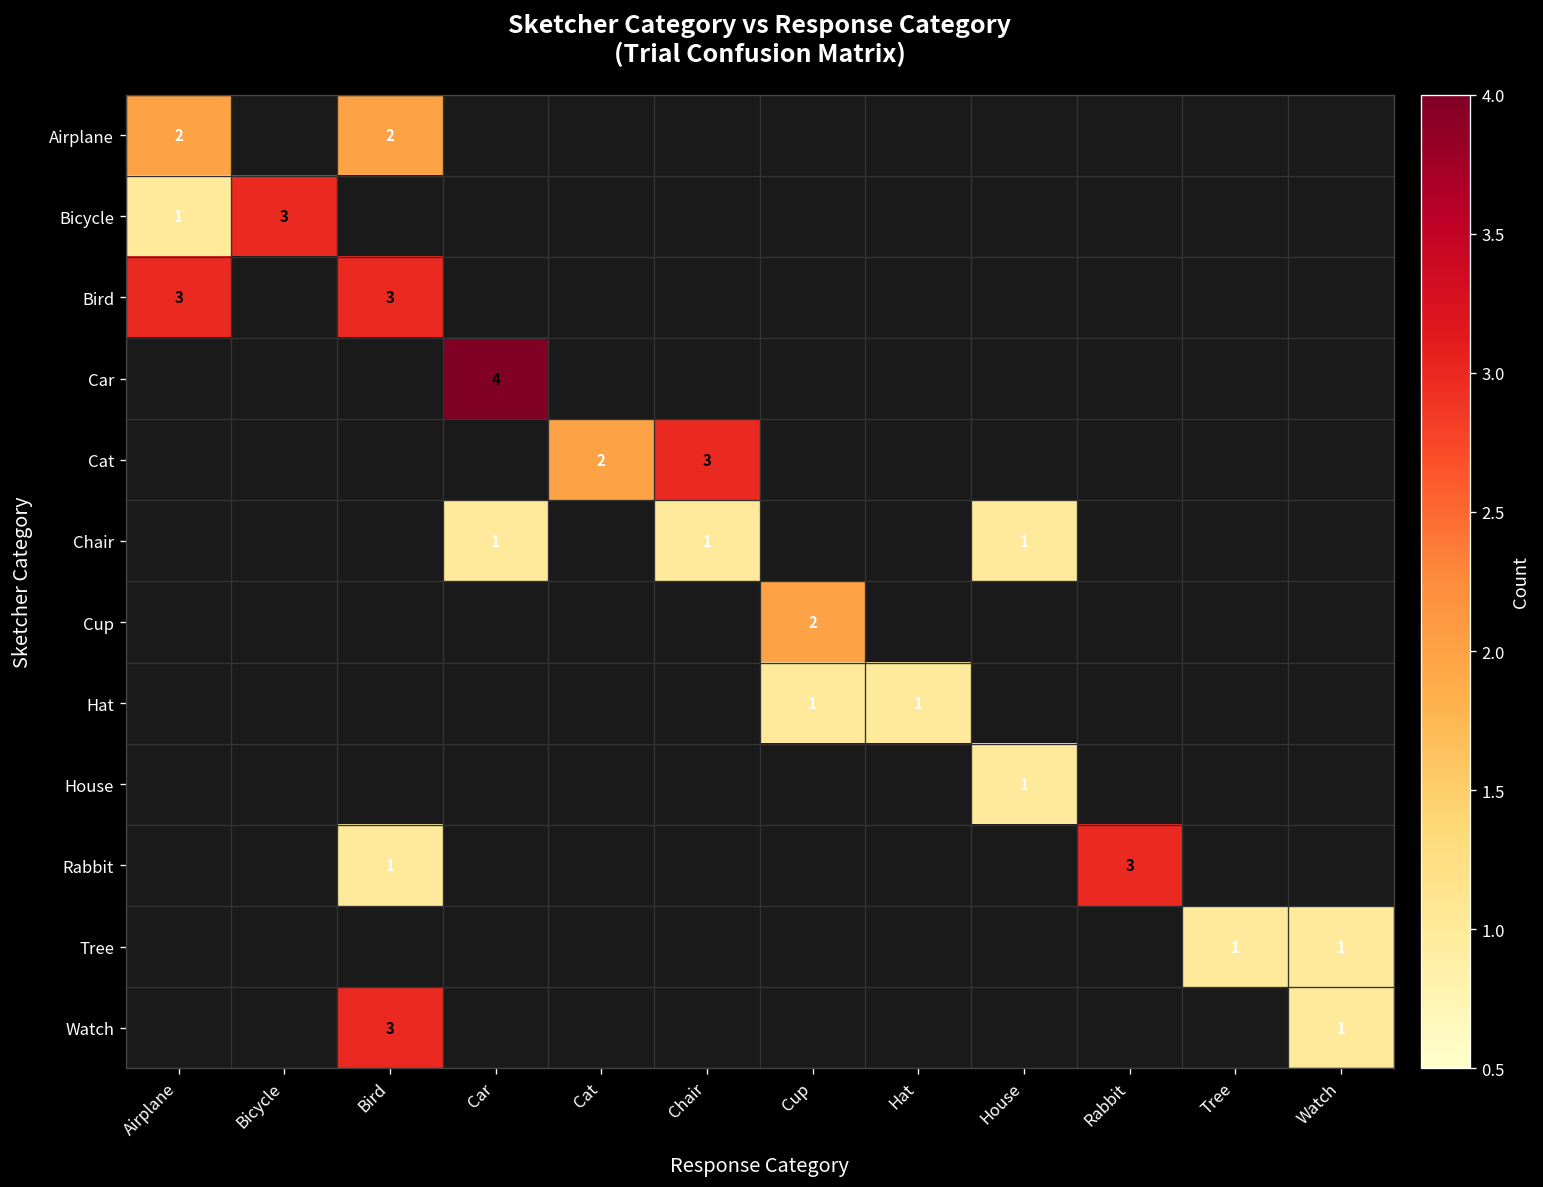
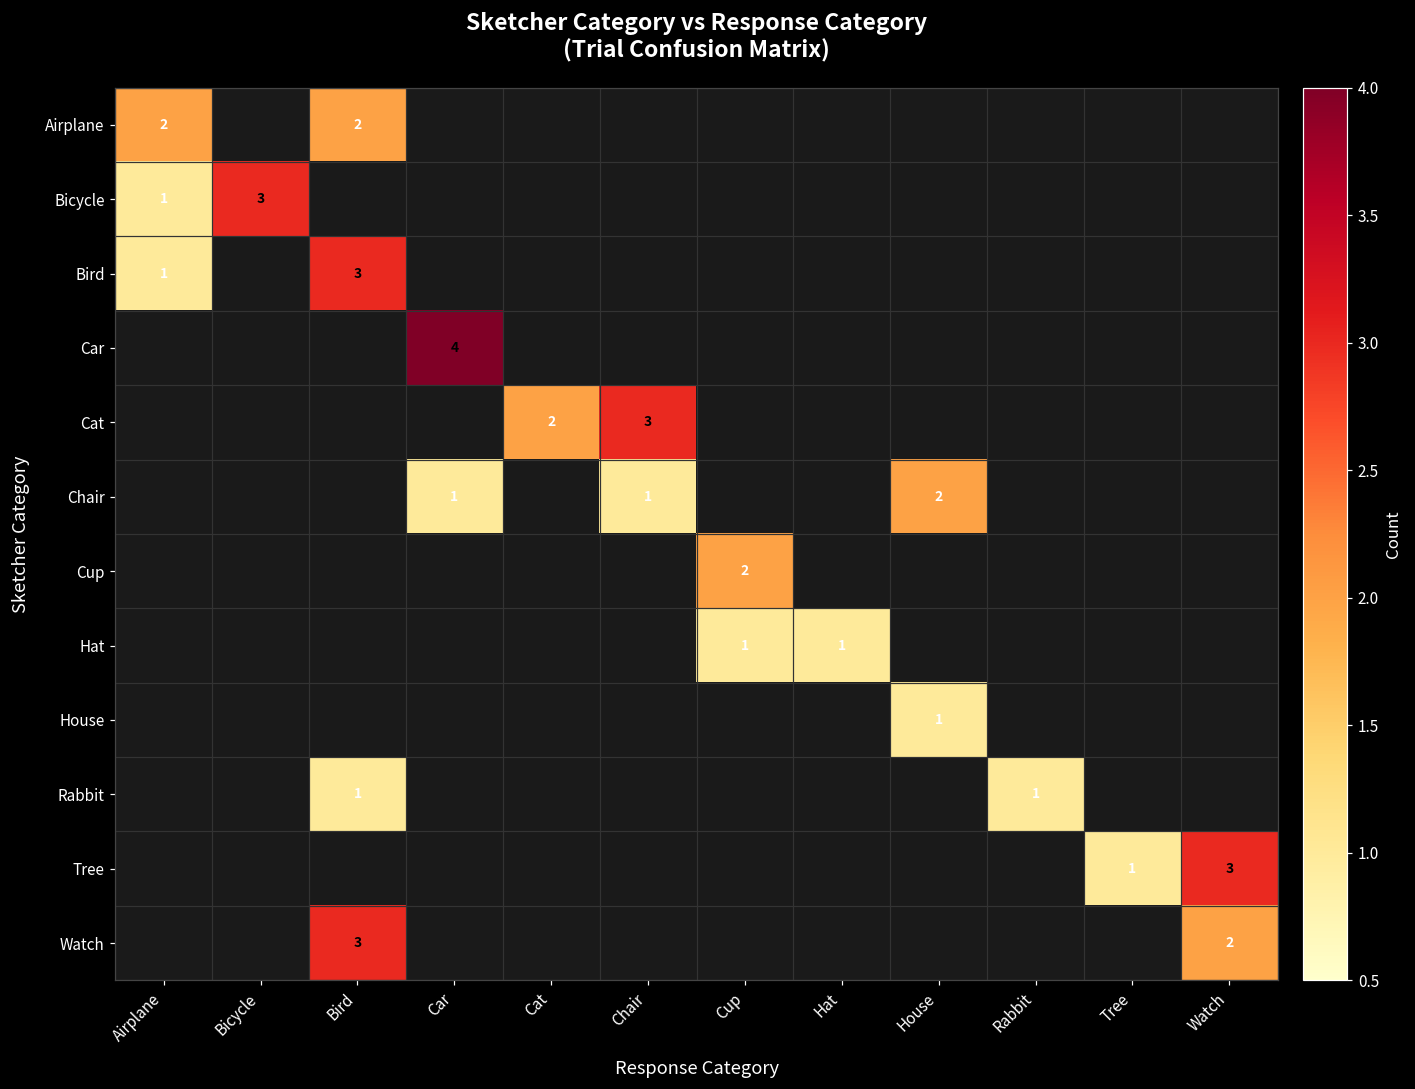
Bird, Airplane: 3 -> 1
Chair, House: 1 -> 2
Rabbit, Rabbit: 3 -> 1
Tree, Watch: 1 -> 3
Watch, Watch: 1 -> 2
